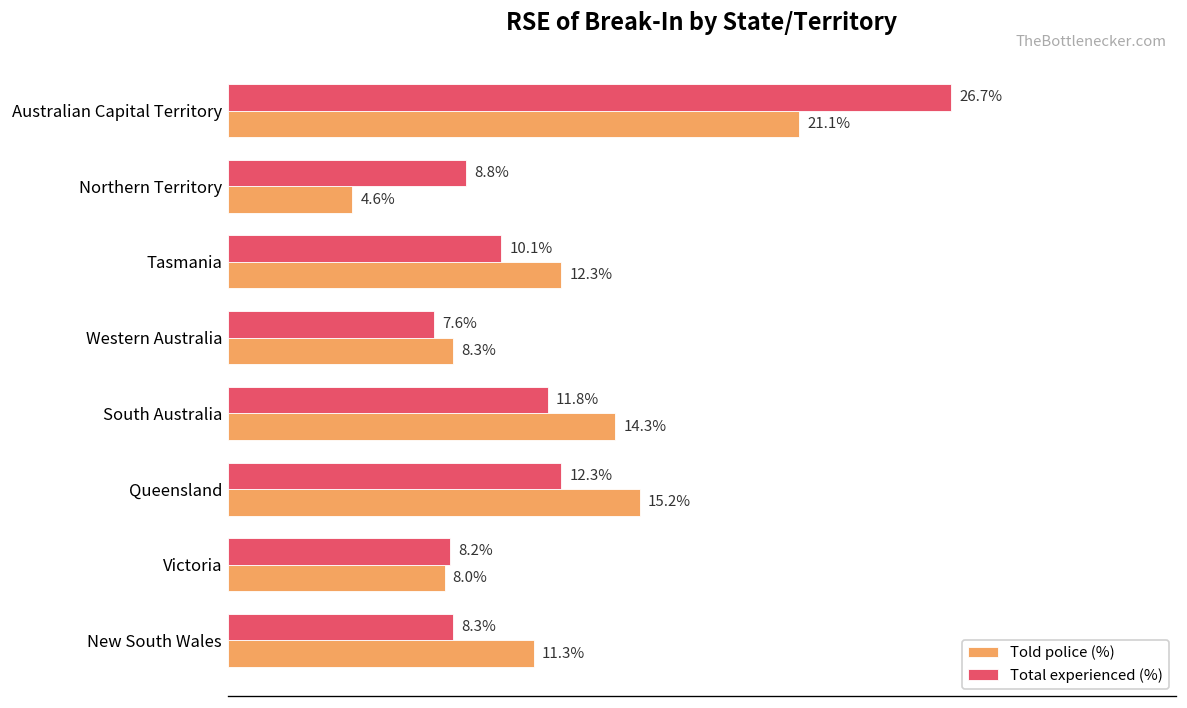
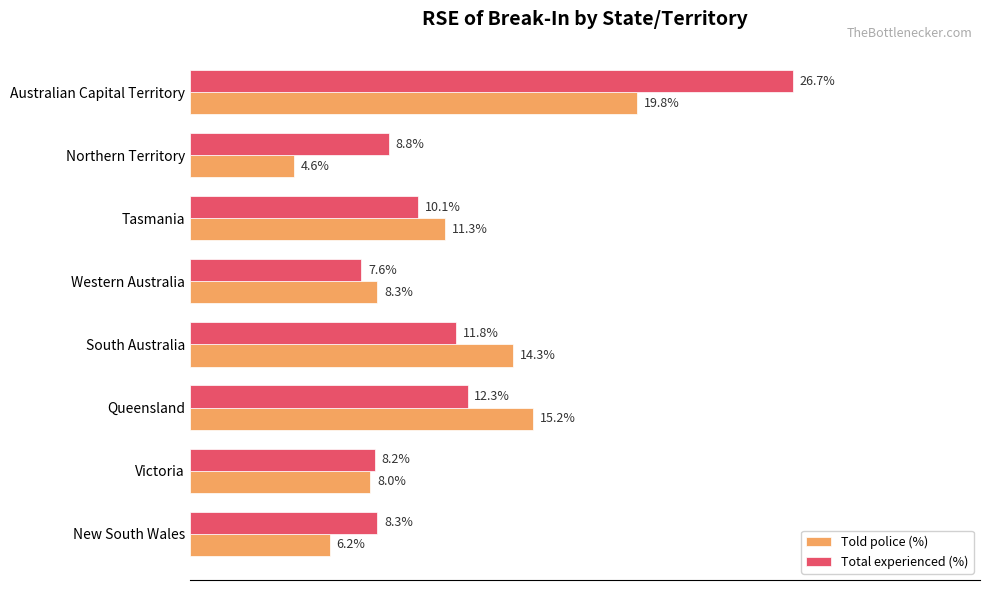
Told police (%), Australian Capital Territory: 21.1% -> 19.8%
Told police (%), Tasmania: 12.3% -> 11.3%
Told police (%), New South Wales: 11.3% -> 6.2%
